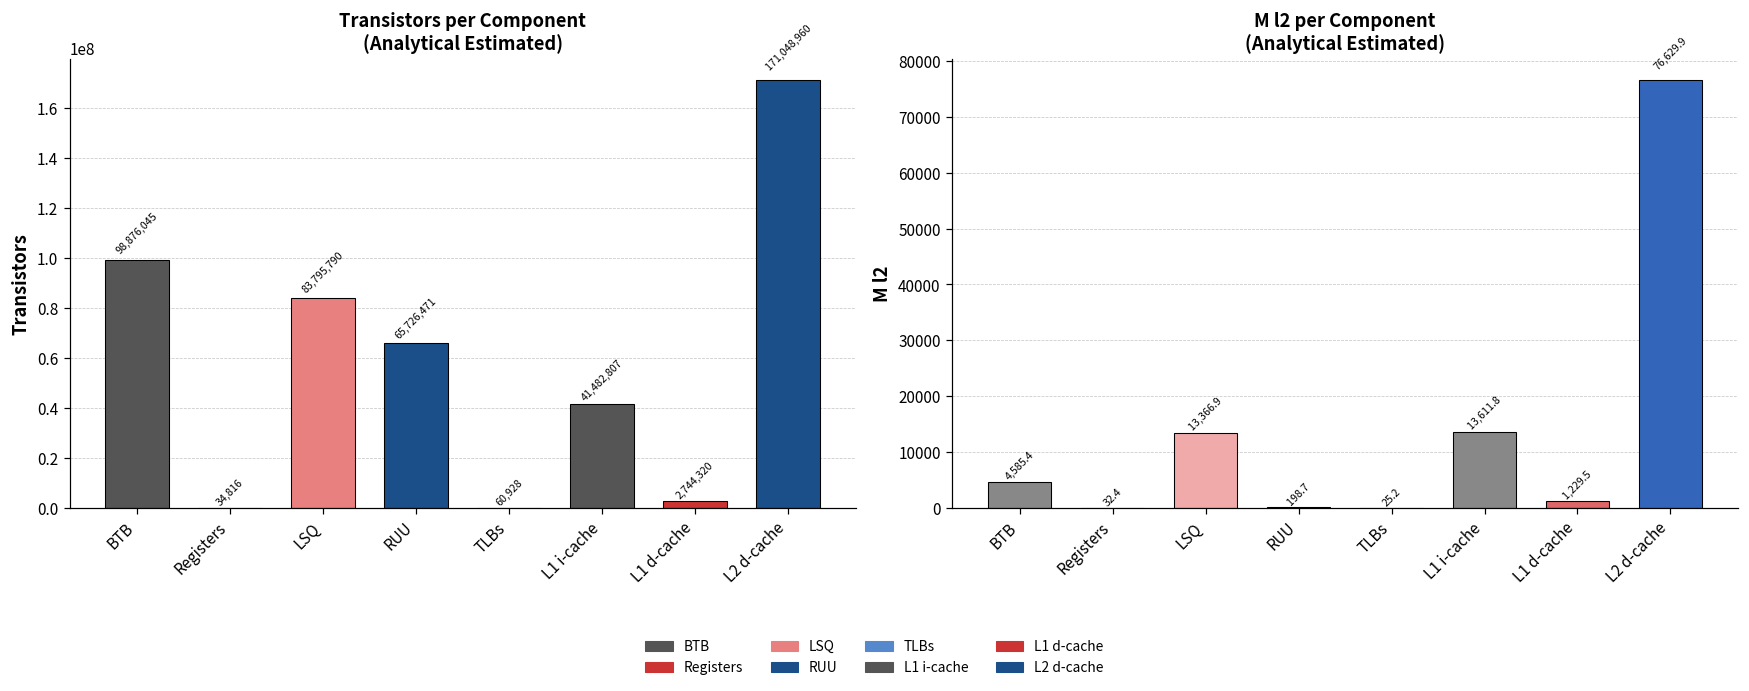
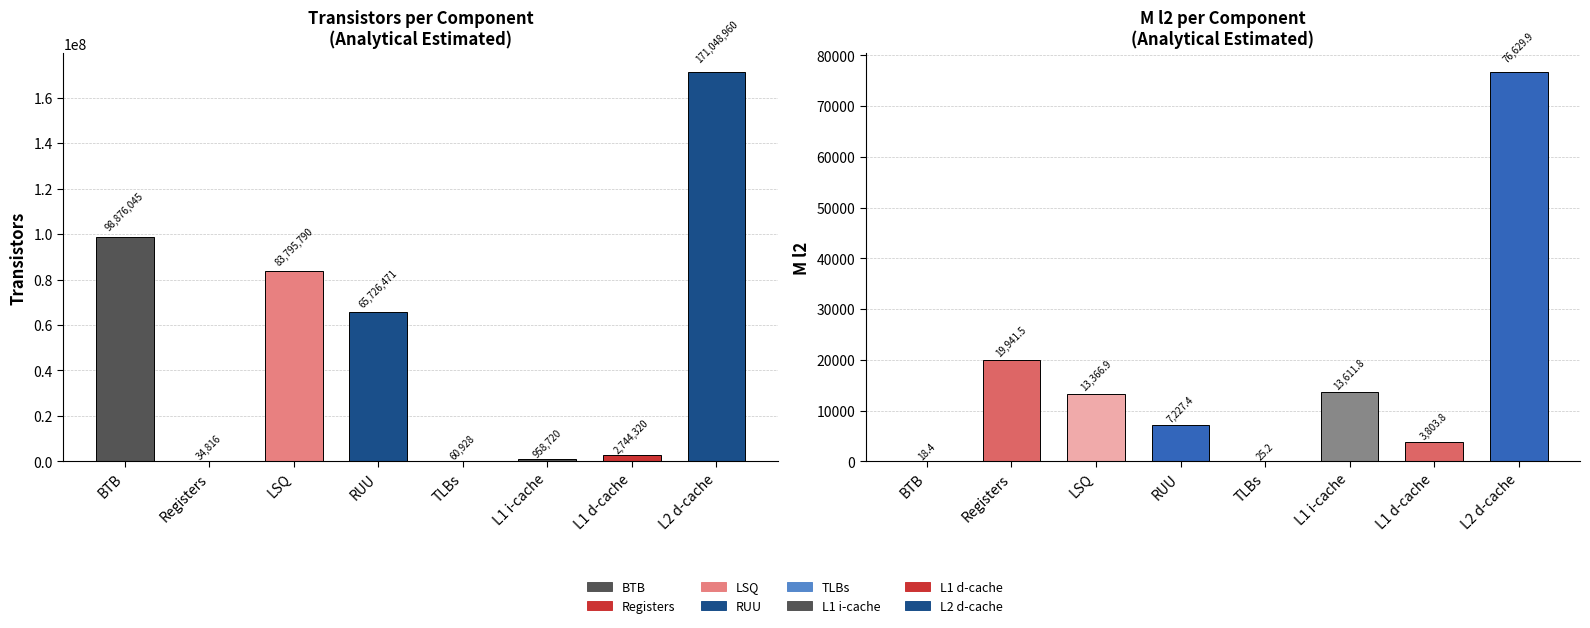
Transistors per Component (Analytical Estimated), L1 i-cache: 41,482,807 -> 958,720
M l2 per Component (Analytical Estimated), BTB: 4,585.4 -> 18.4
M l2 per Component (Analytical Estimated), Registers: 32.4 -> 19,941.5
M l2 per Component (Analytical Estimated), RUU: 198.7 -> 7,227.4
M l2 per Component (Analytical Estimated), L1 d-cache: 1,229.5 -> 3,803.8
